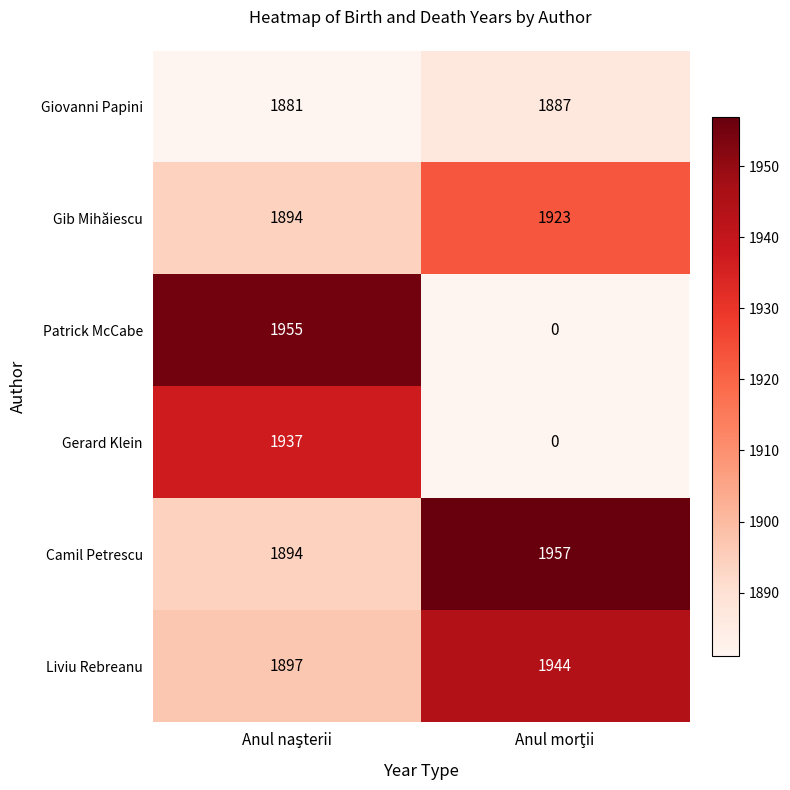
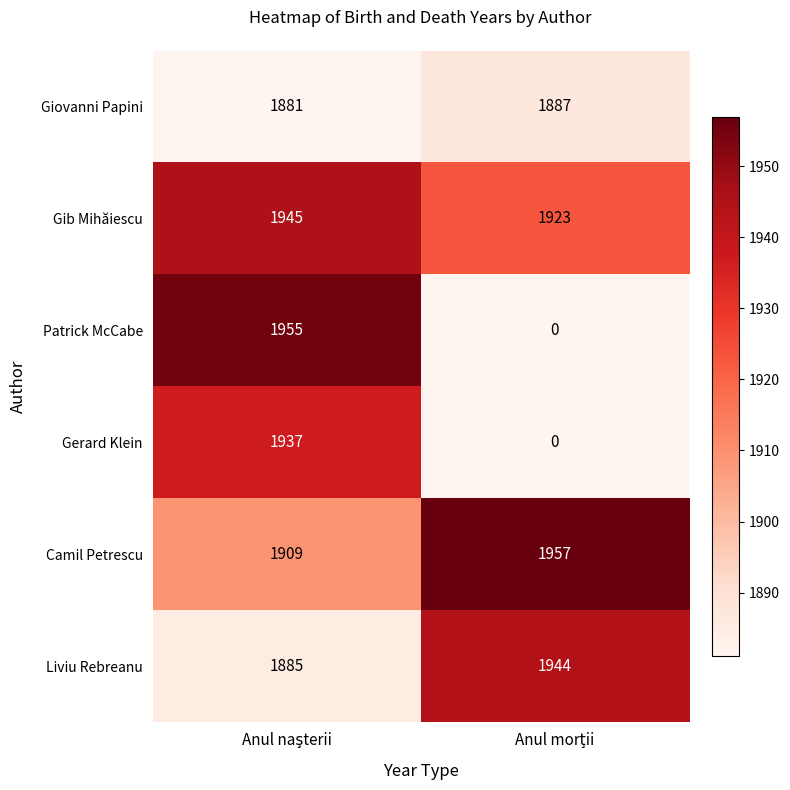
Gib Mihăiescu, Anul naşterii: 1894 -> 1945
Camil Petrescu, Anul naşterii: 1894 -> 1909
Liviu Rebreanu, Anul naşterii: 1897 -> 1885
